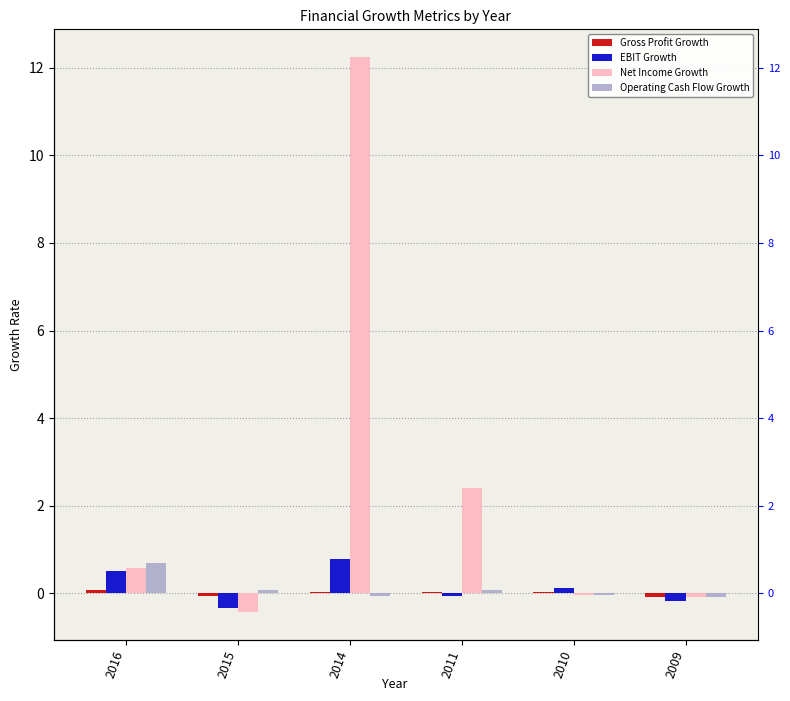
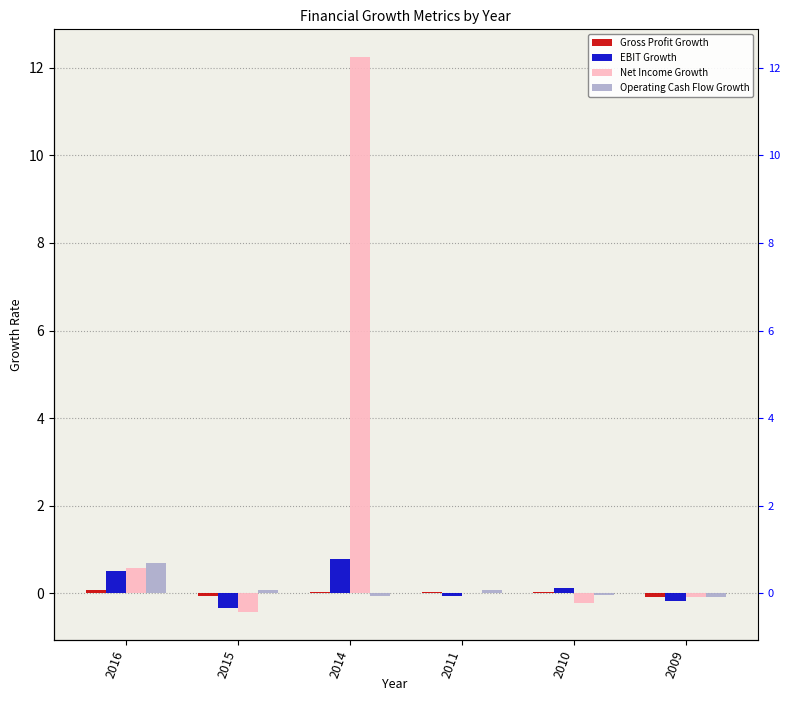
Net Income Growth, 2011: 2.4 -> 0.0
Net Income Growth, 2010: 0.0 -> -0.2
